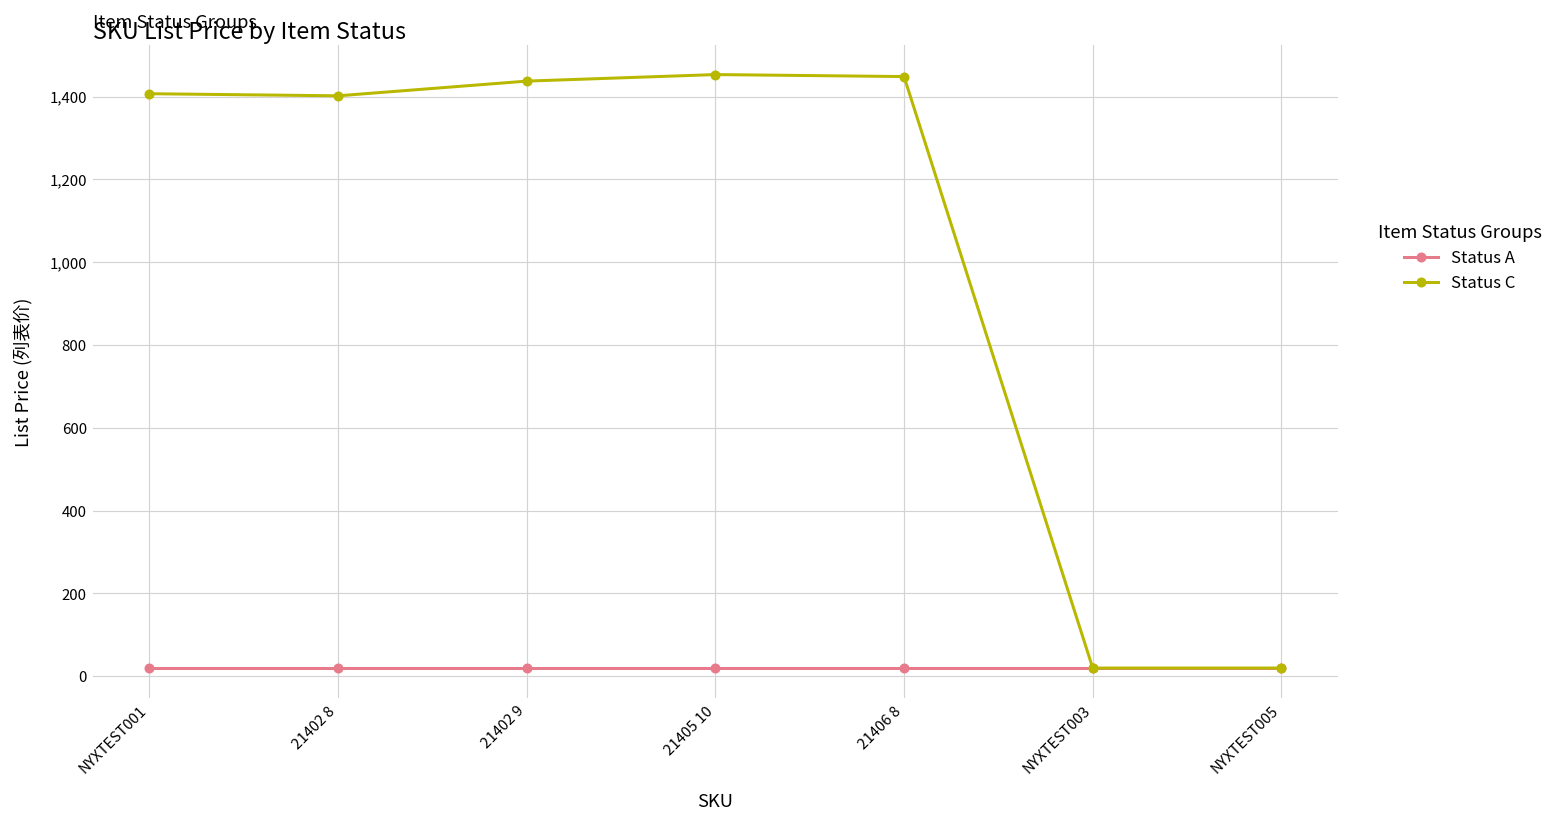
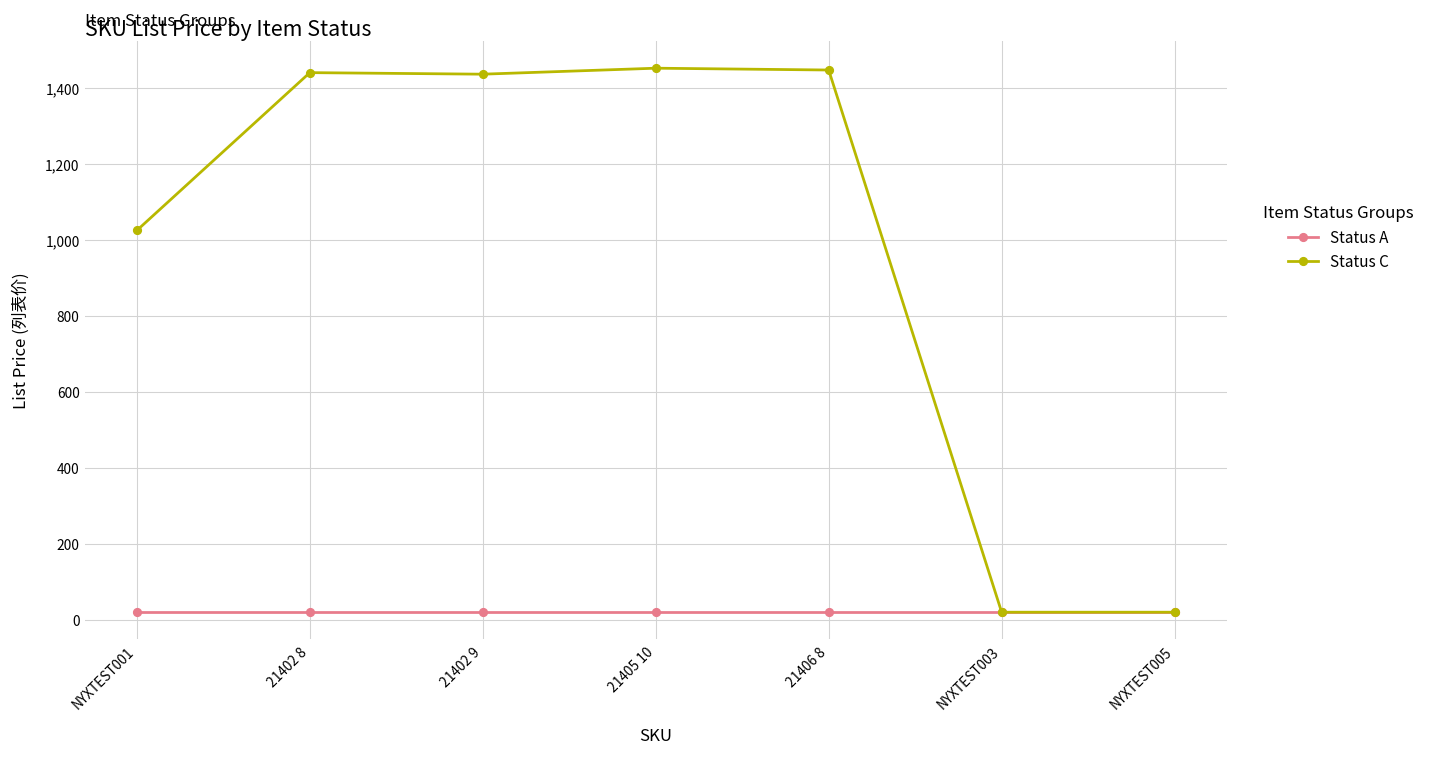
Status C, NYXTEST001: 1,410 -> 1,030
Status C, 21402 8: 1,400 -> 1,440
